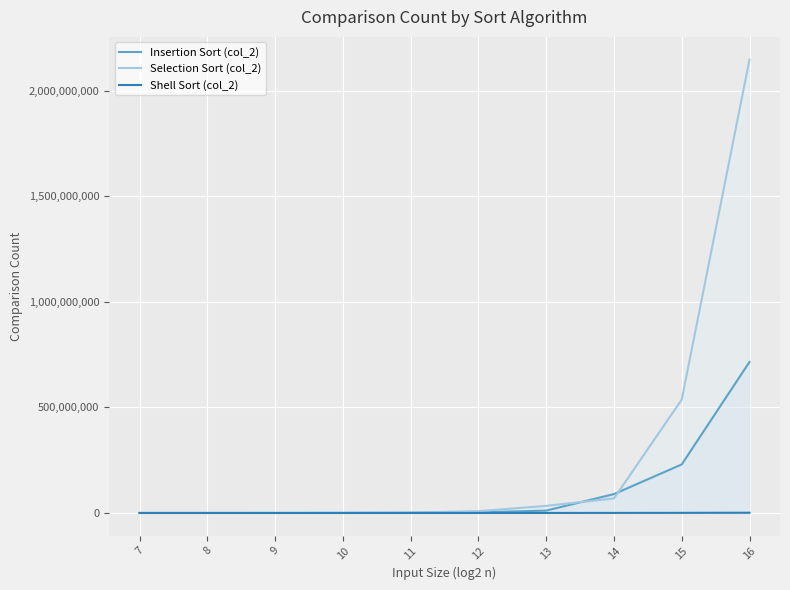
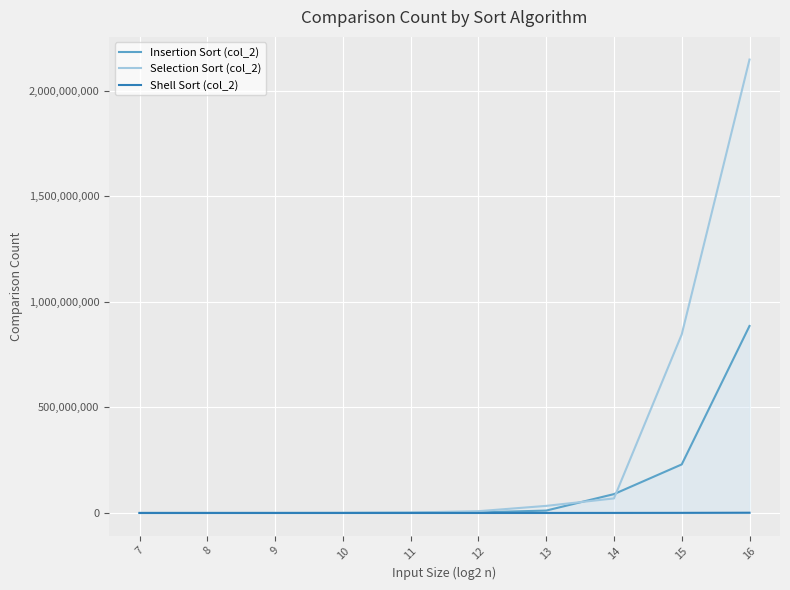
Selection Sort (col_2), 15: 540,000,000 -> 850,000,000
Insertion Sort (col_2), 16: 720,000,000 -> 890,000,000
